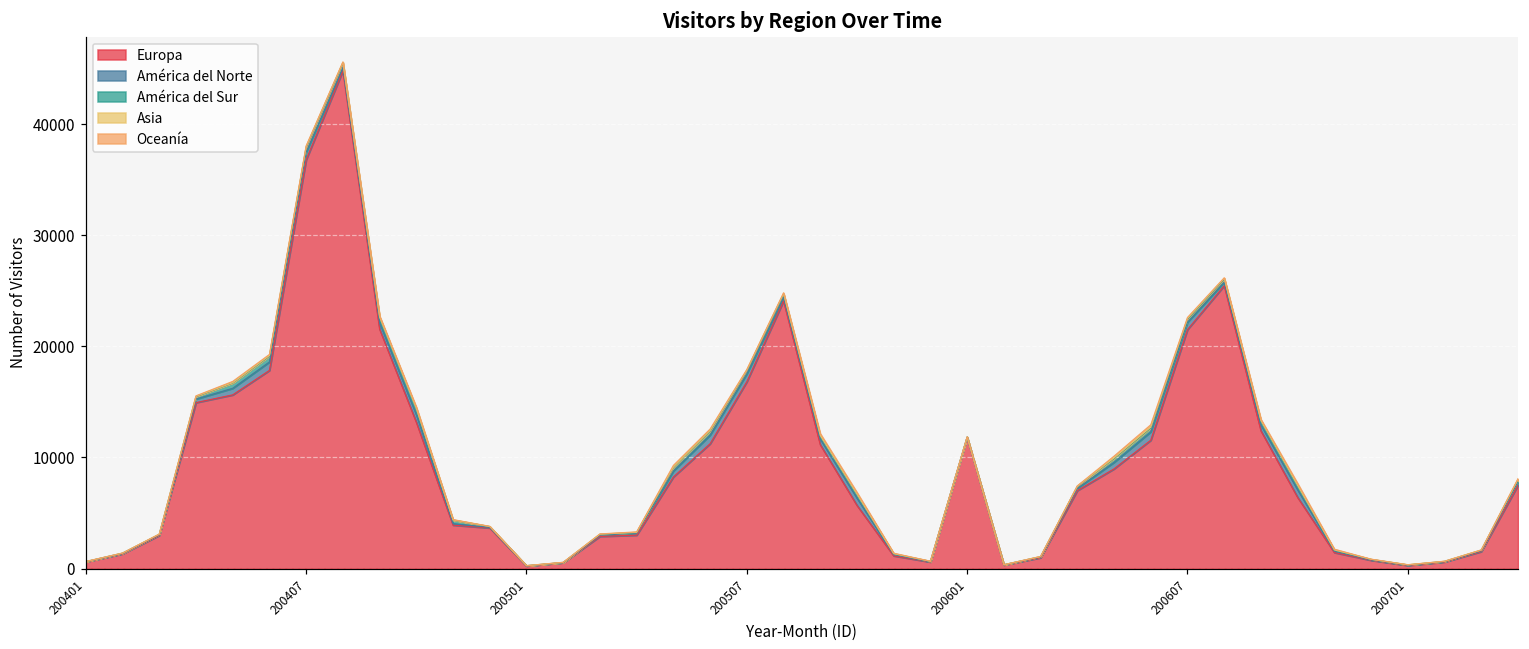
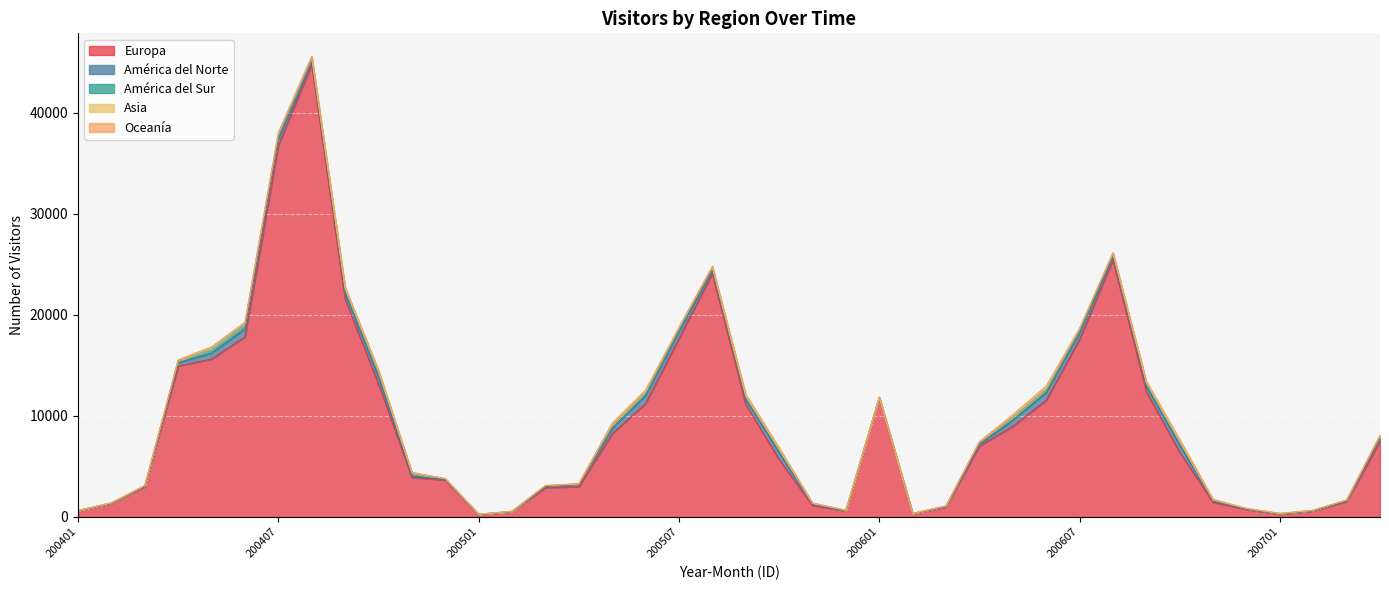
Europa, 200507: 16800 -> 17700
Europa, 200607: 21500 -> 17600
